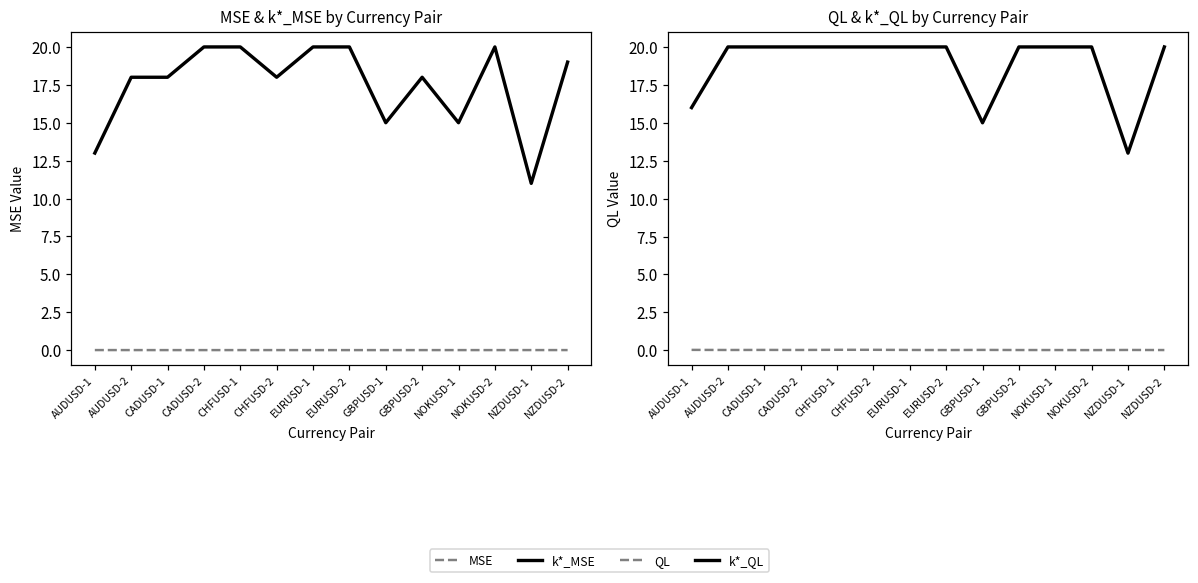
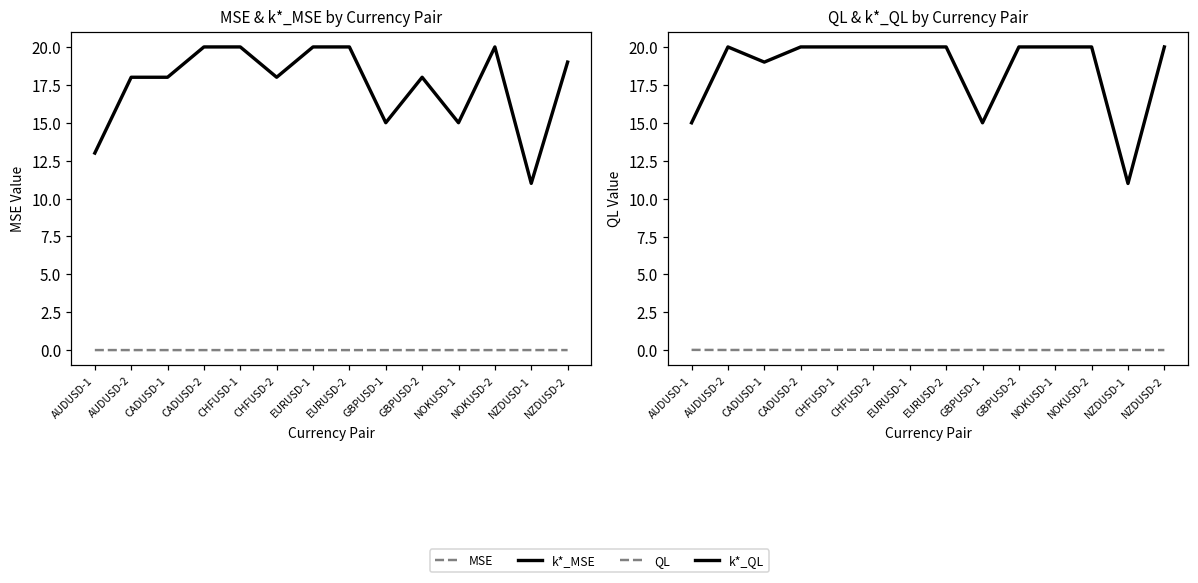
QL & k*_QL by Currency Pair, k*_QL, AUDUSD-1: 16 -> 15
QL & k*_QL by Currency Pair, k*_QL, CADUSD-1: 20 -> 19
QL & k*_QL by Currency Pair, k*_QL, NZDUSD-1: 13 -> 11
